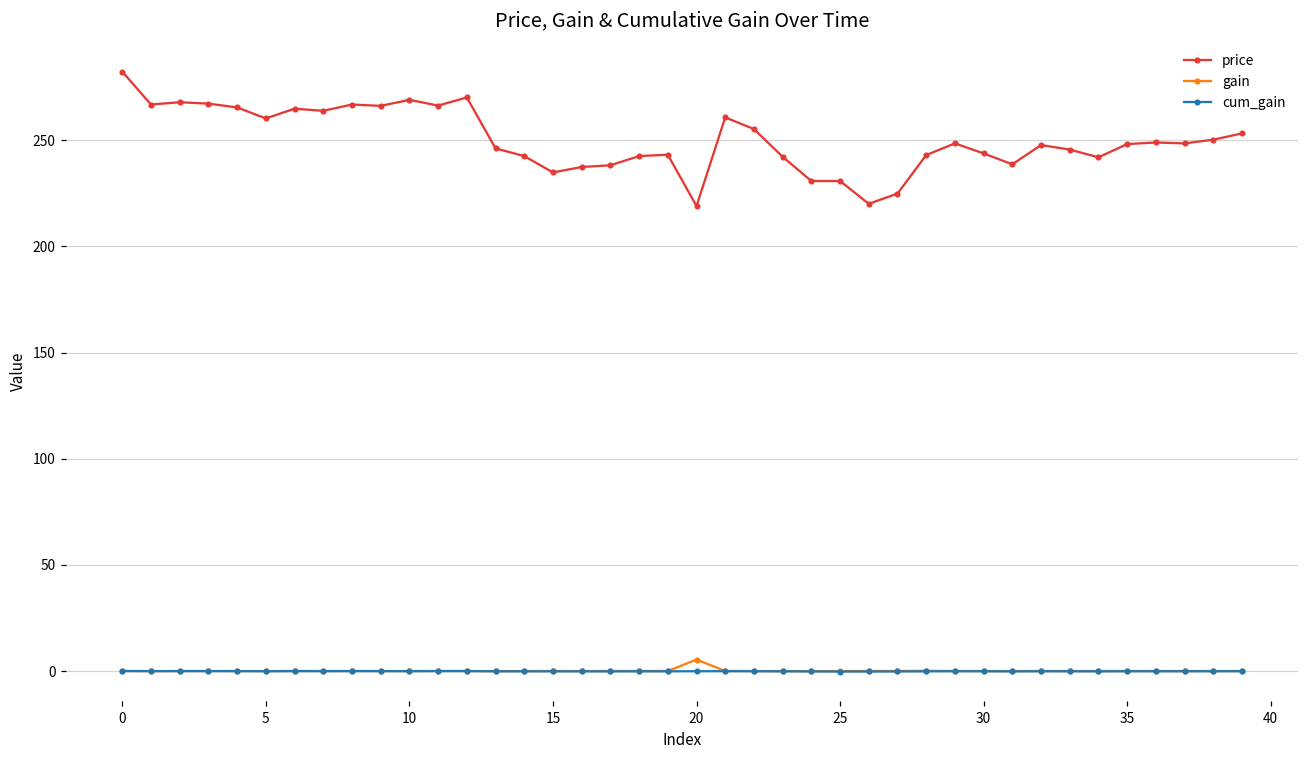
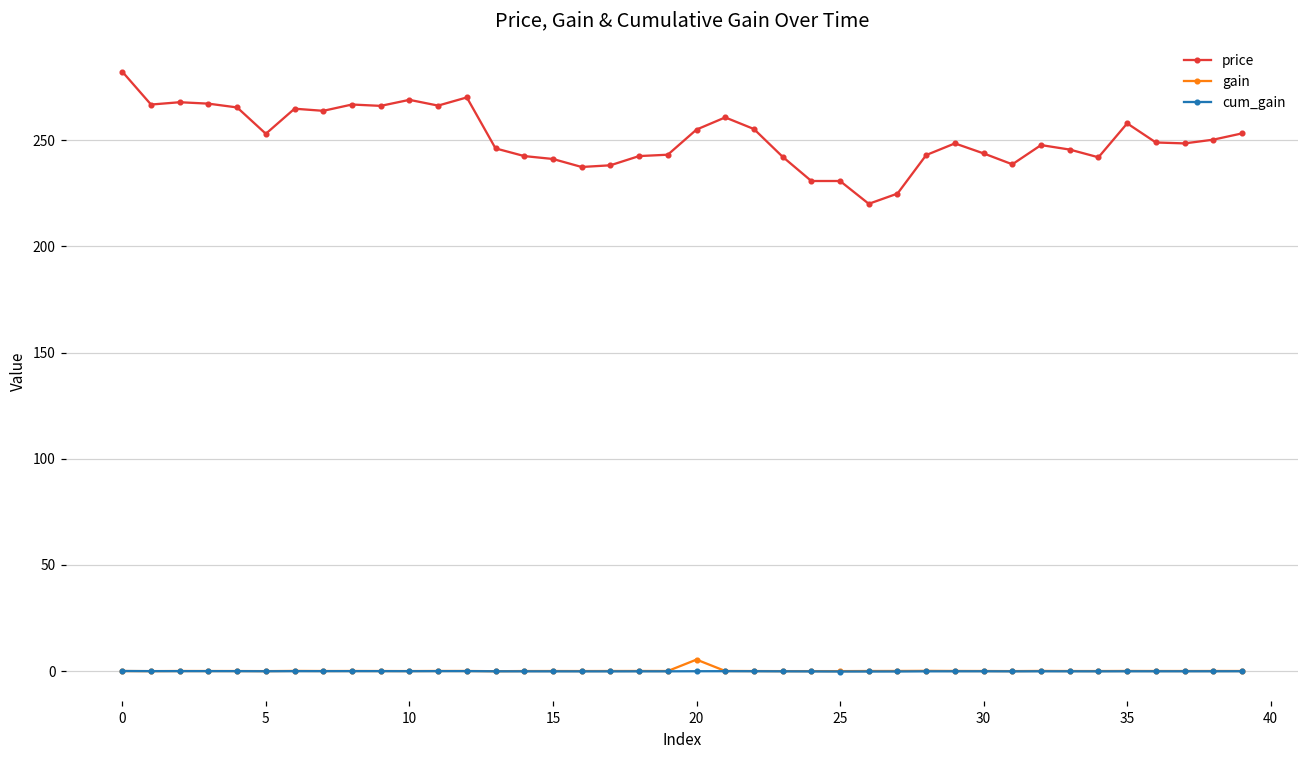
price, 5: 260 -> 253
price, 15: 235 -> 241
price, 20: 219 -> 255
price, 35: 248 -> 258
